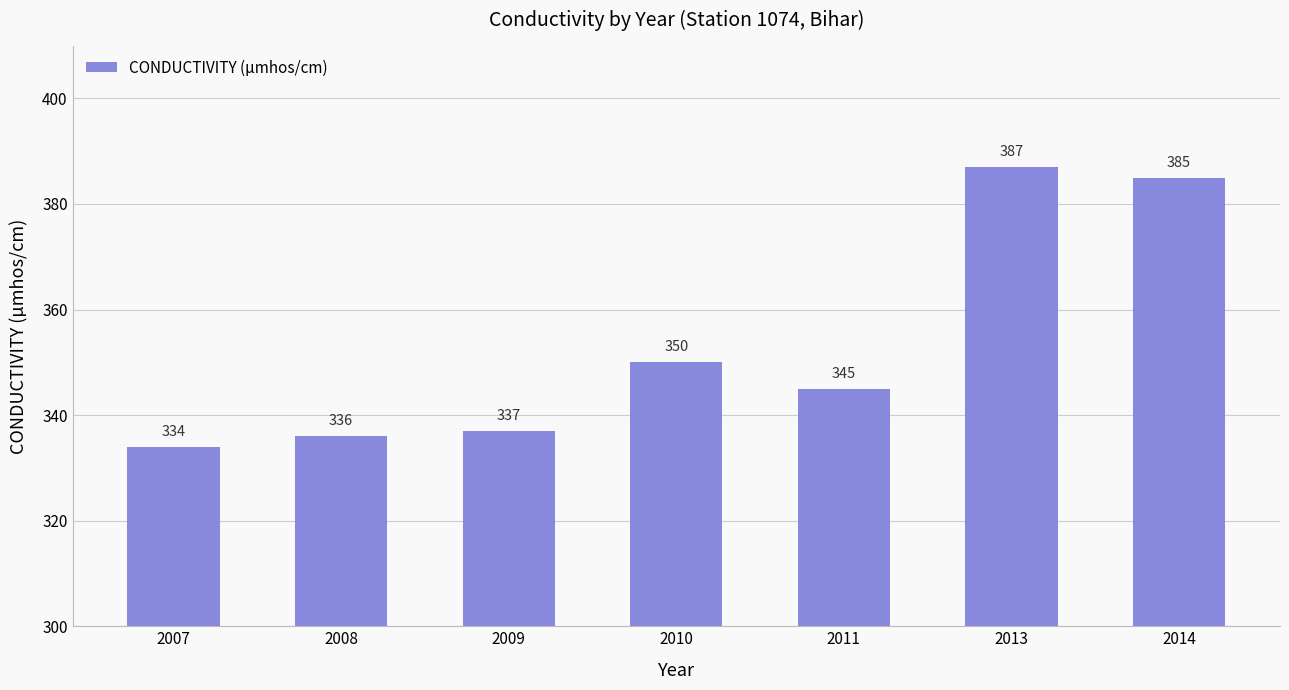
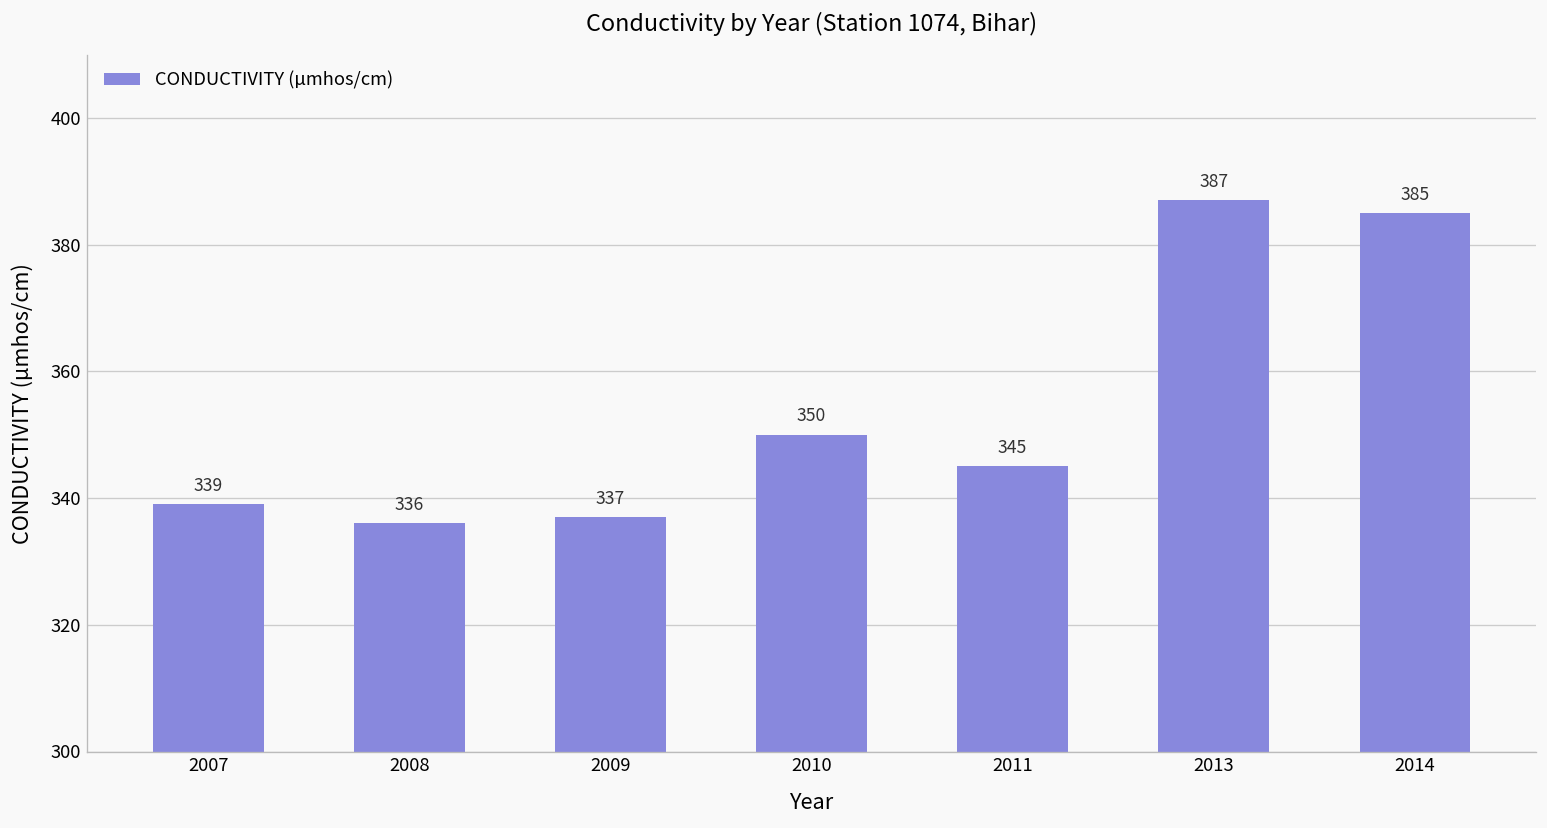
2007: 334 -> 339
